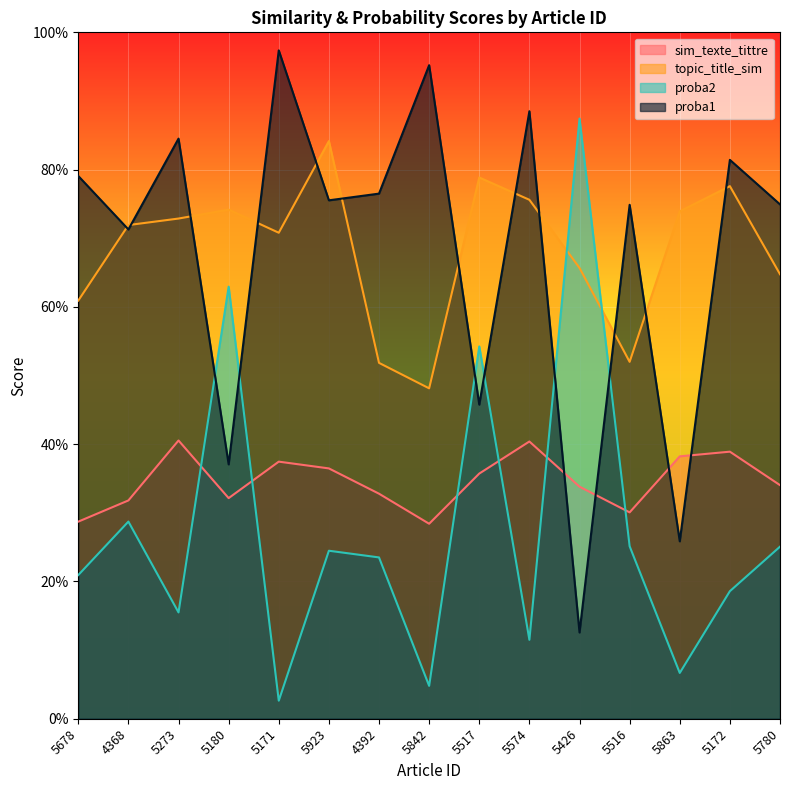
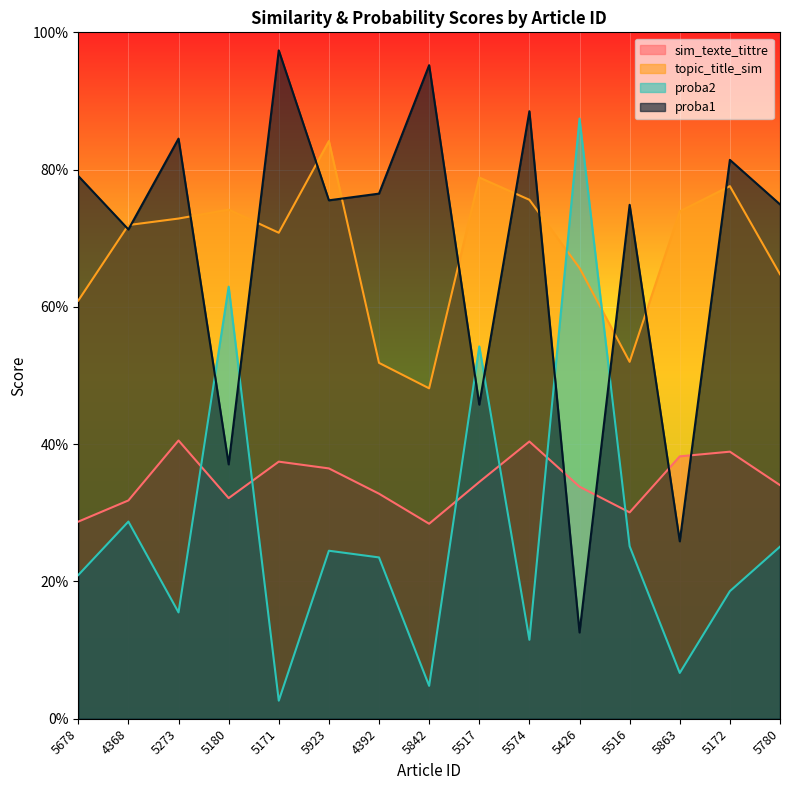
sim_texte_tittre, 5517: 36% -> 34%
